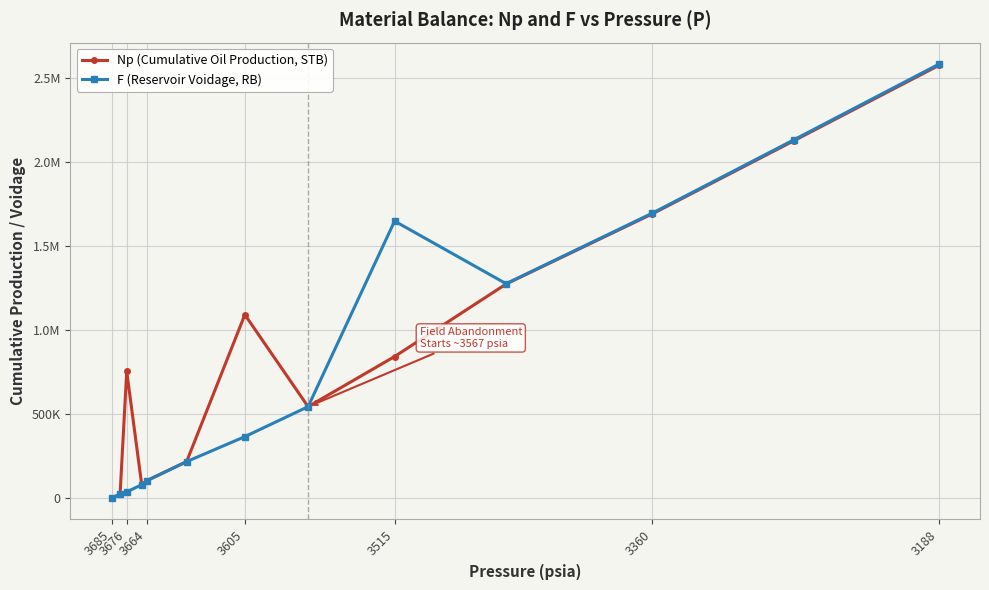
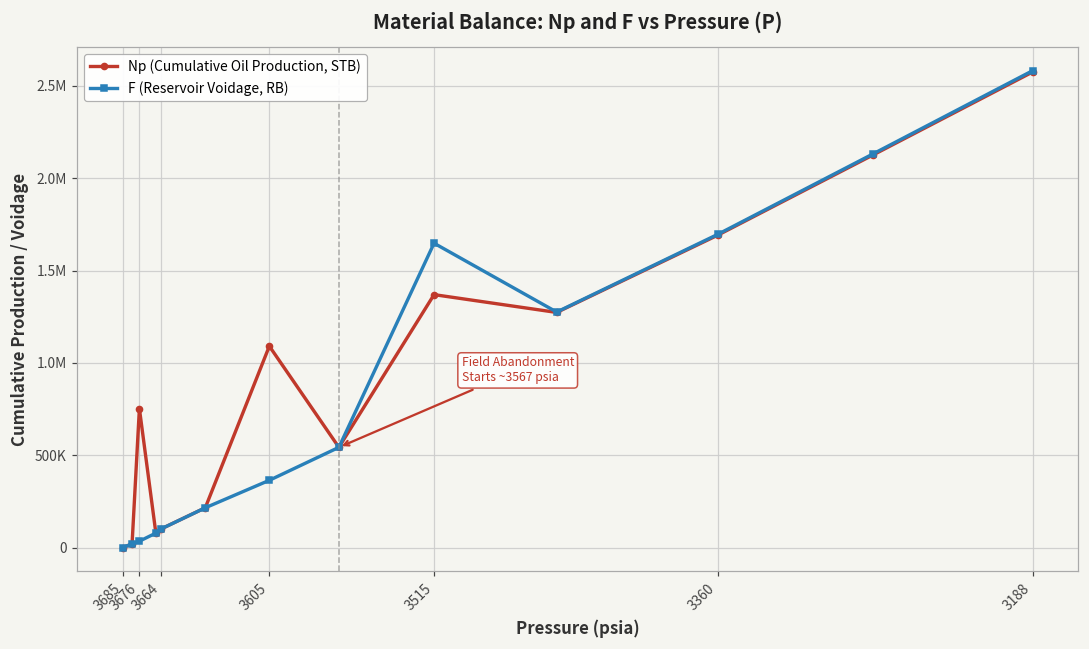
Np (Cumulative Oil Production, STB), 3515: 840000 -> 1370000
